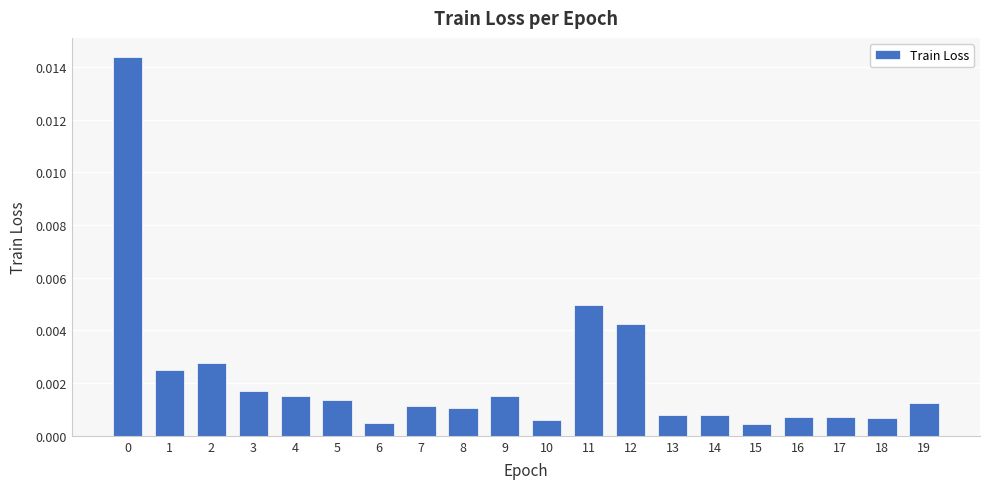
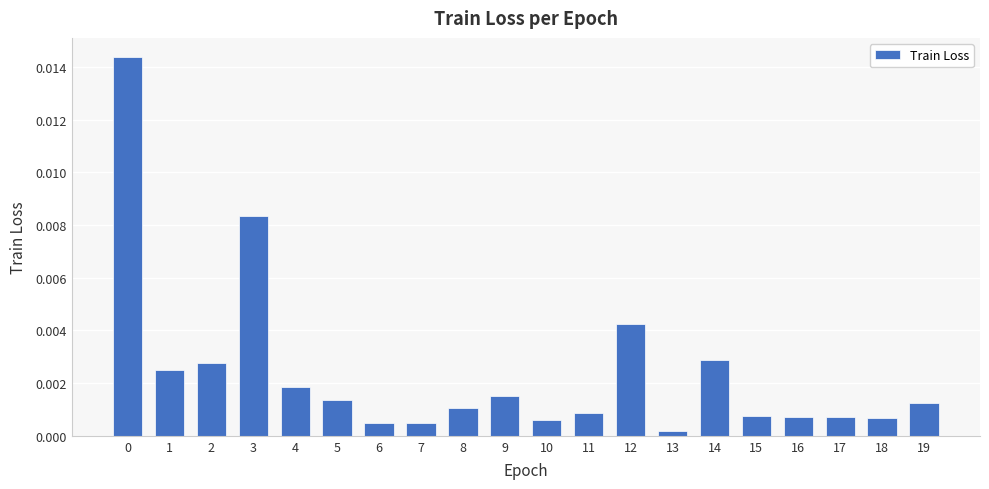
3: 0.0017 -> 0.0083
4: 0.0015 -> 0.0018
7: 0.0011 -> 0.0005
11: 0.0050 -> 0.0009
13: 0.0008 -> 0.0002
14: 0.0008 -> 0.0029
15: 0.0004 -> 0.0008
